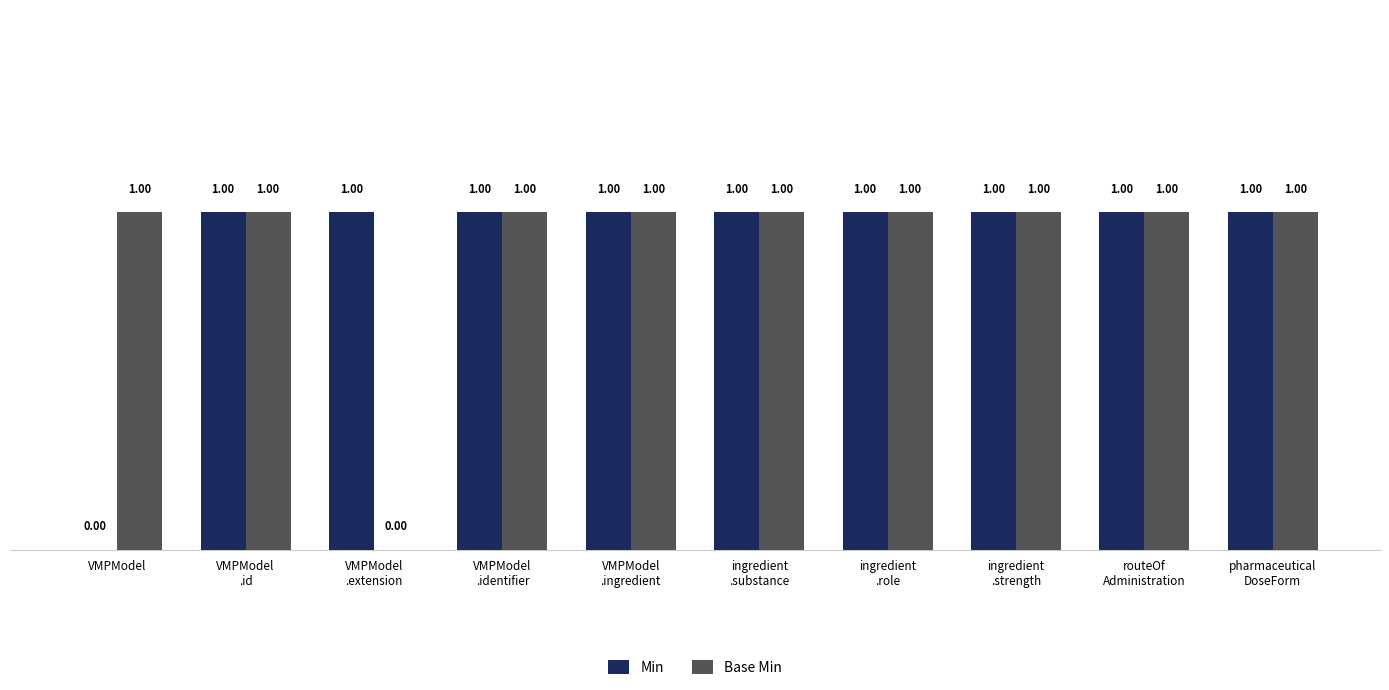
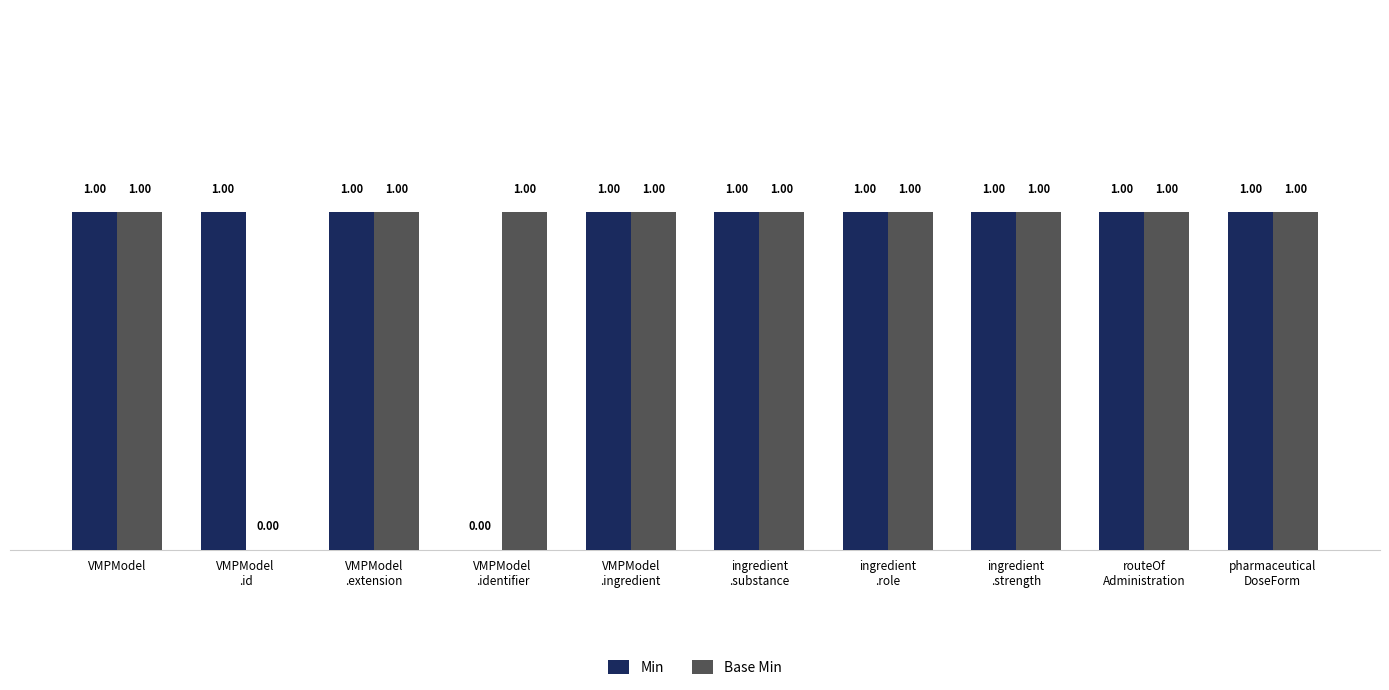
Min, VMPModel: 0.00 -> 1.00
Base Min, VMPModel .id: 1.00 -> 0.00
Base Min, VMPModel .extension: 0.00 -> 1.00
Min, VMPModel .identifier: 1.00 -> 0.00
